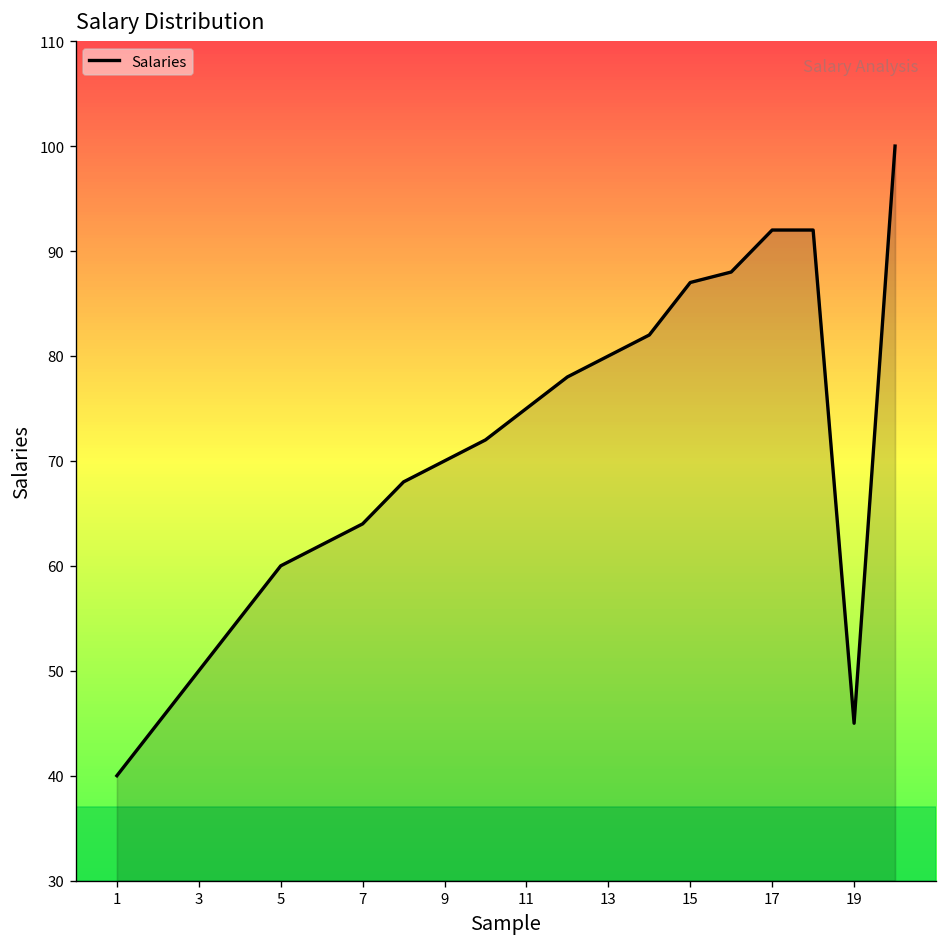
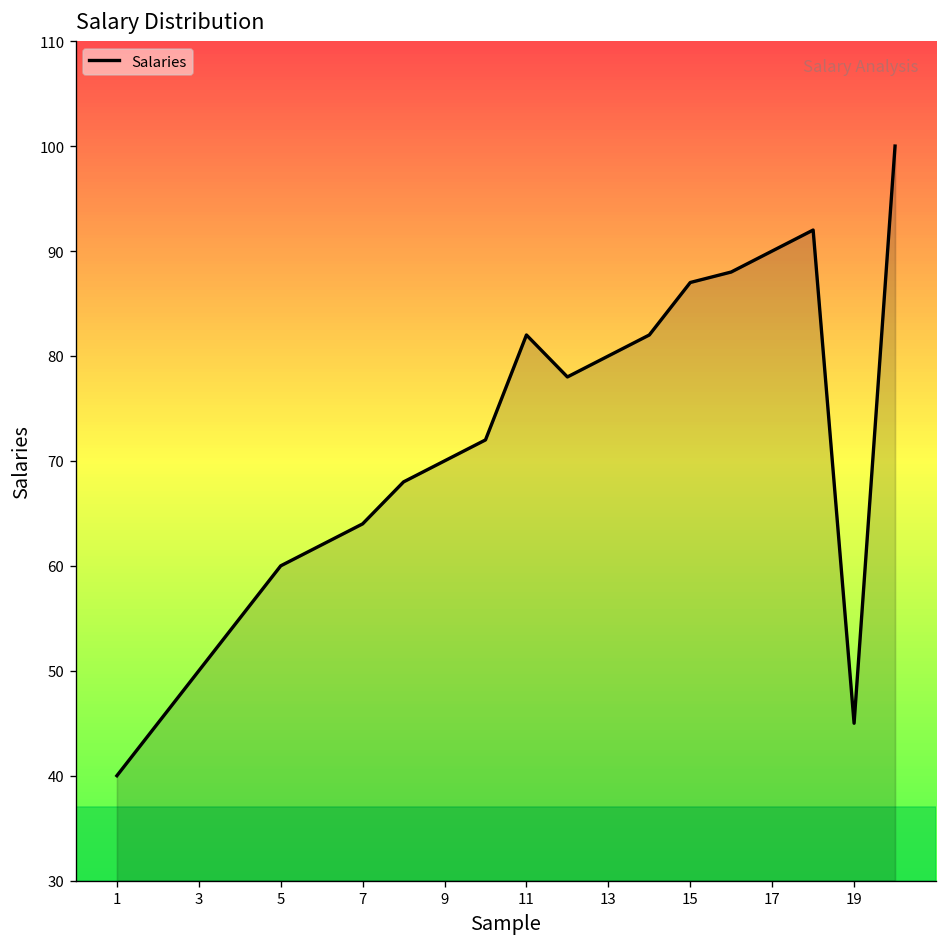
11: 75 -> 82
17: 92 -> 90
